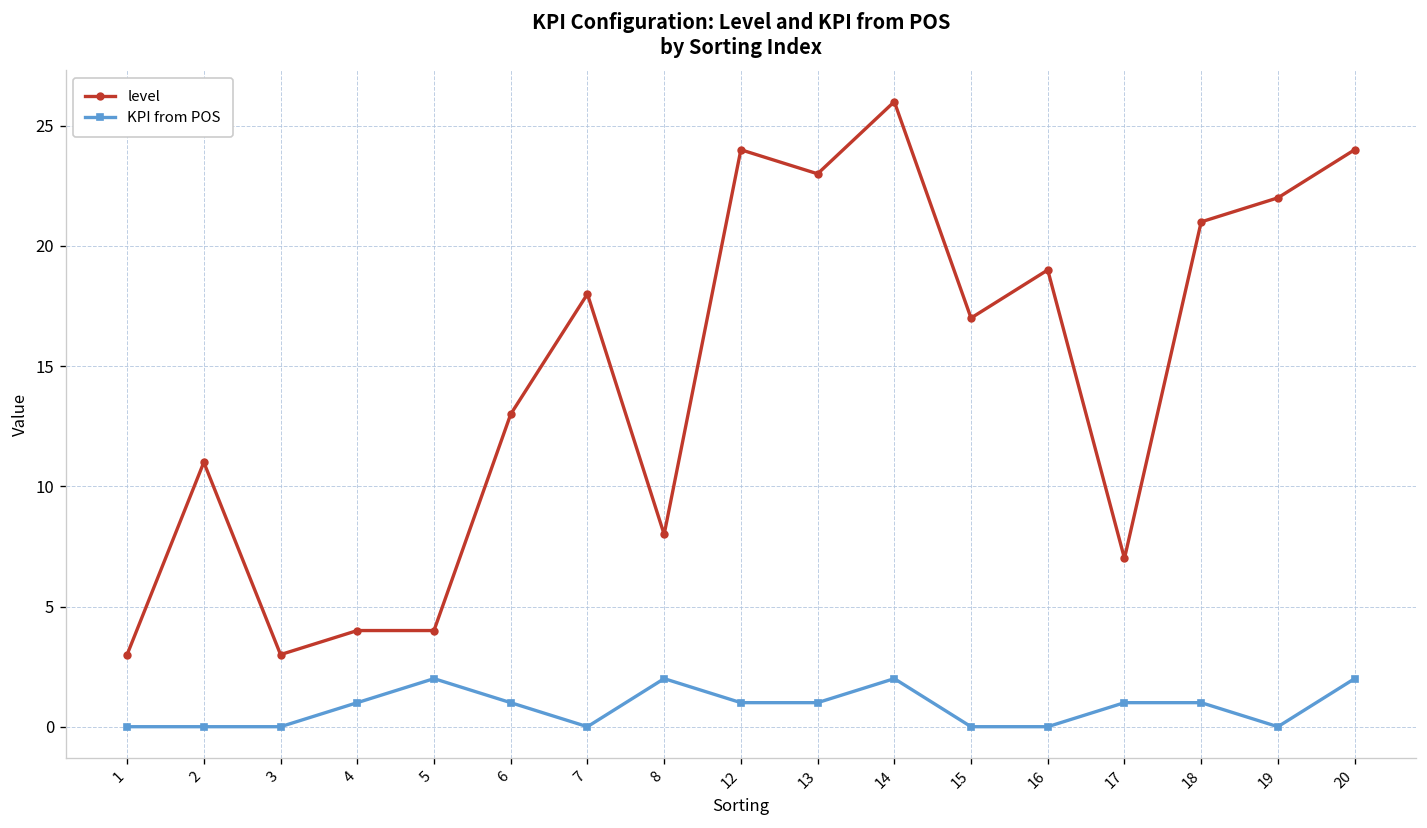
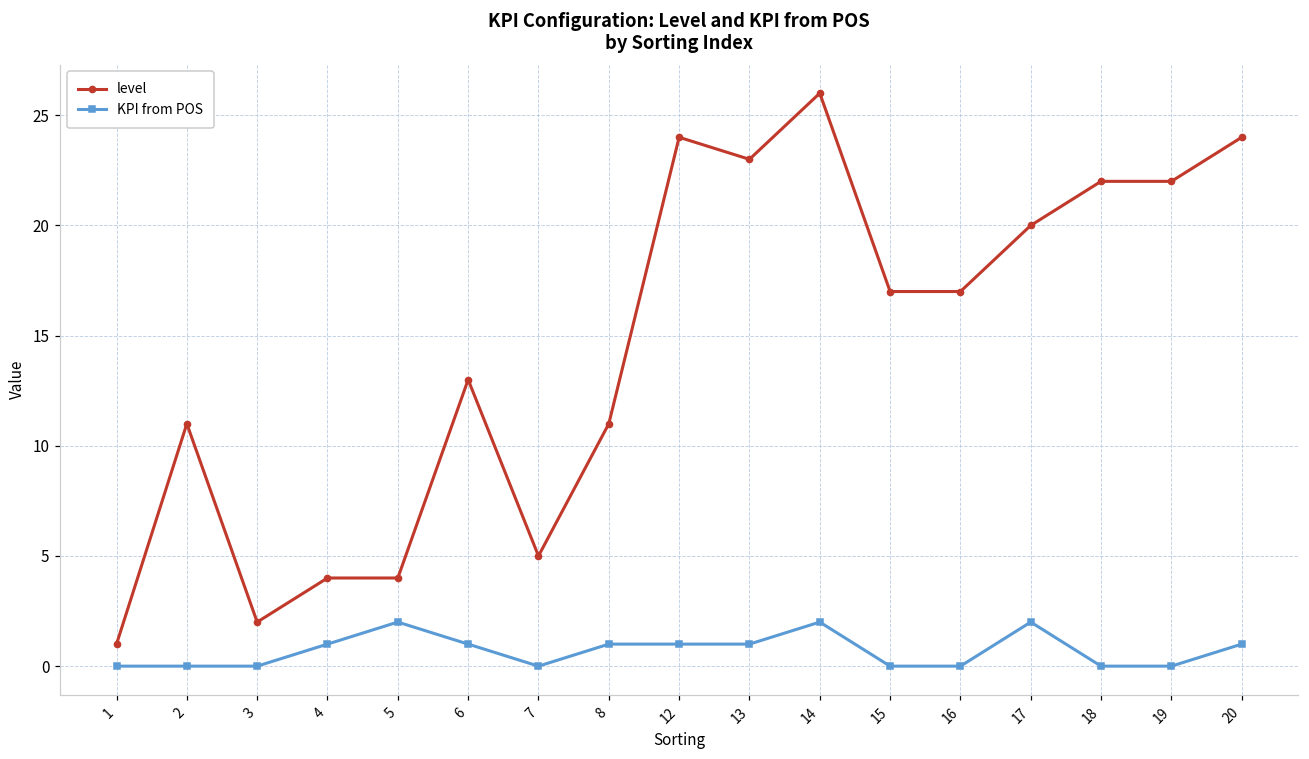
level, 1: 3 -> 1
level, 3: 3 -> 2
level, 7: 18 -> 5
level, 8: 8 -> 11
KPI from POS, 8: 2 -> 1
level, 16: 19 -> 17
level, 17: 7 -> 20
KPI from POS, 17: 1 -> 2
level, 18: 21 -> 22
KPI from POS, 18: 1 -> 0
KPI from POS, 20: 2 -> 1
